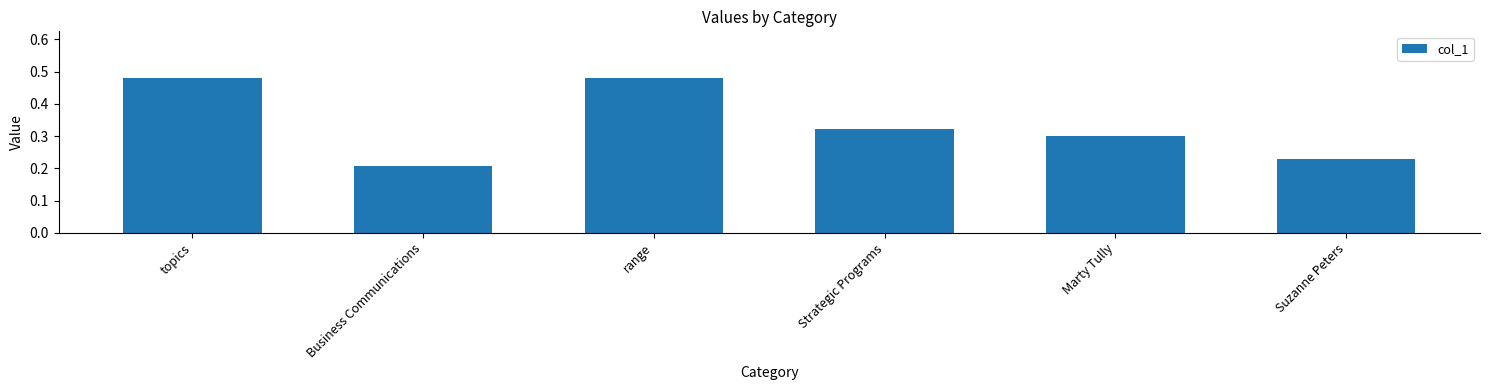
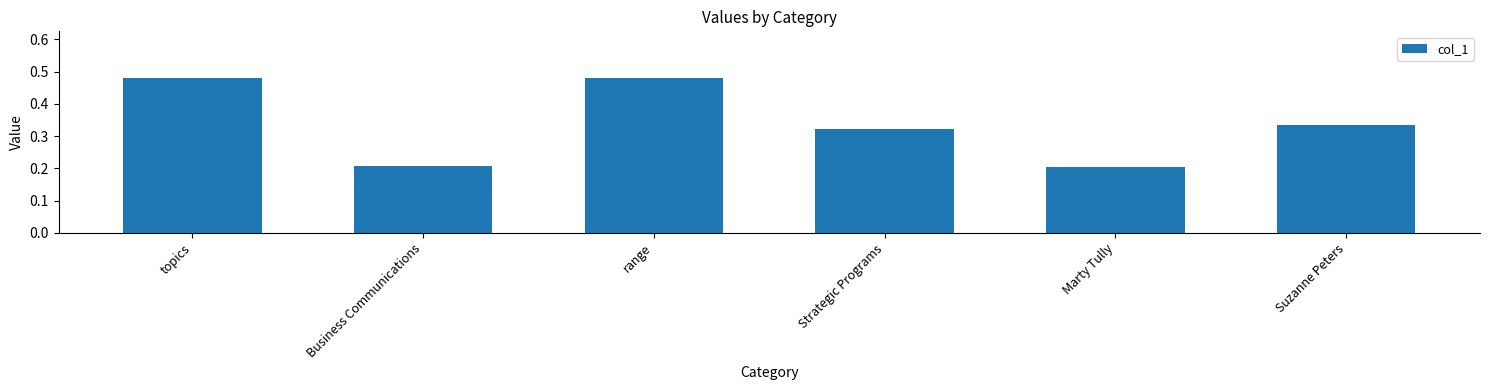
Marty Tully: 0.30 -> 0.20
Suzanne Peters: 0.23 -> 0.34
